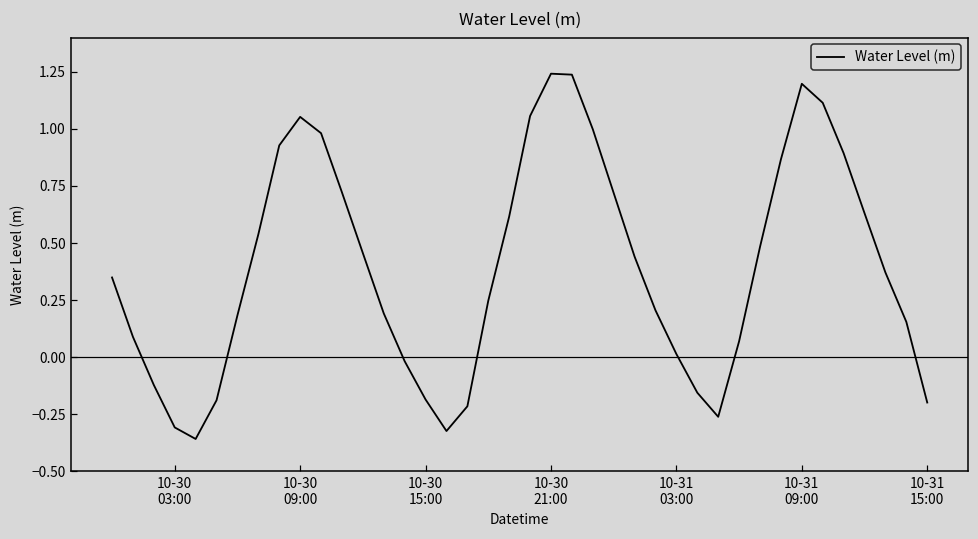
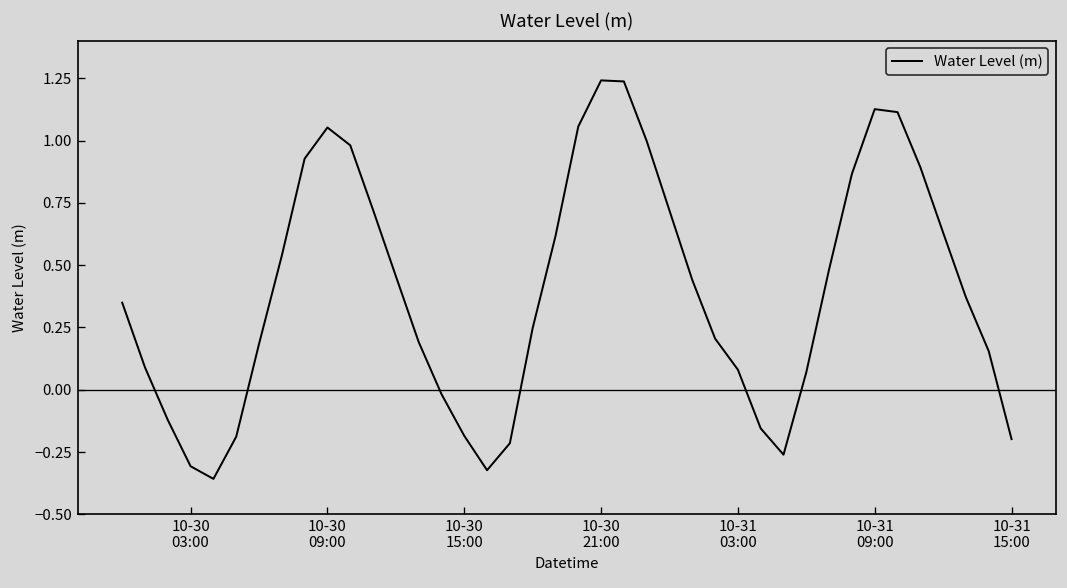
10-31 03:00: 0.01 -> 0.08
10-31 09:00: 1.20 -> 1.13
